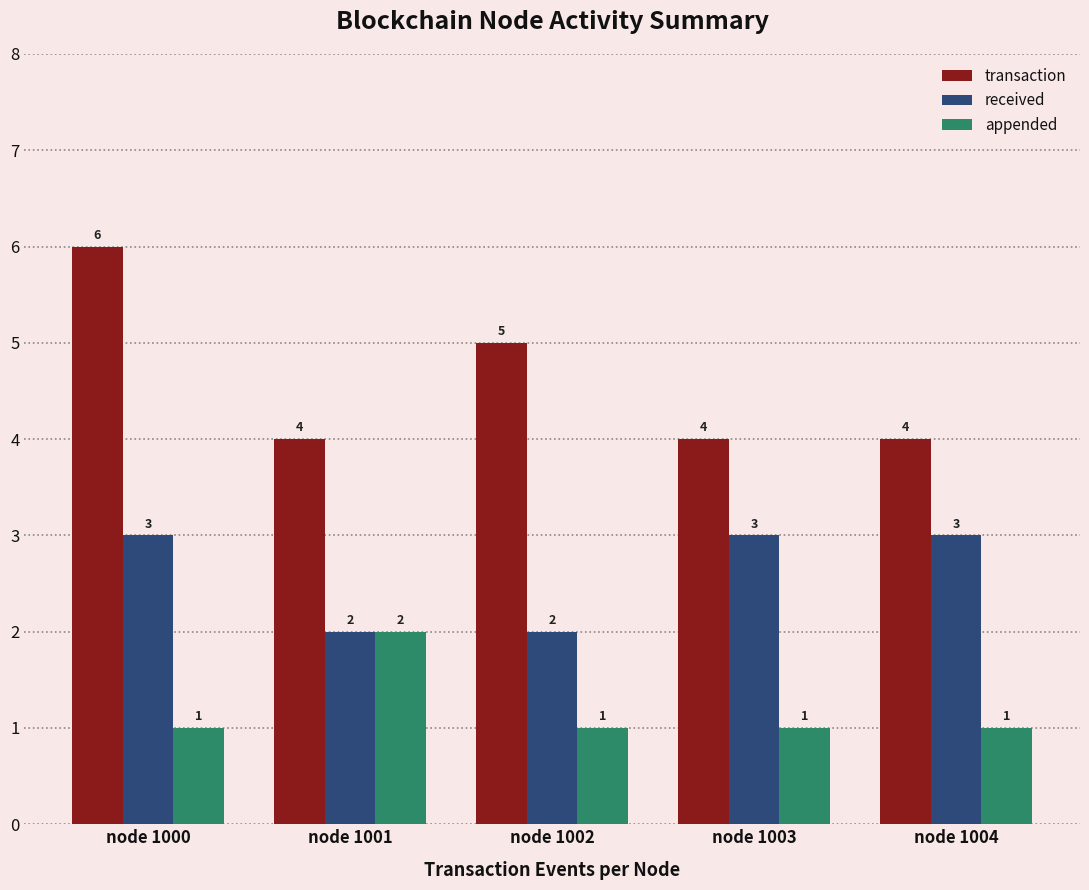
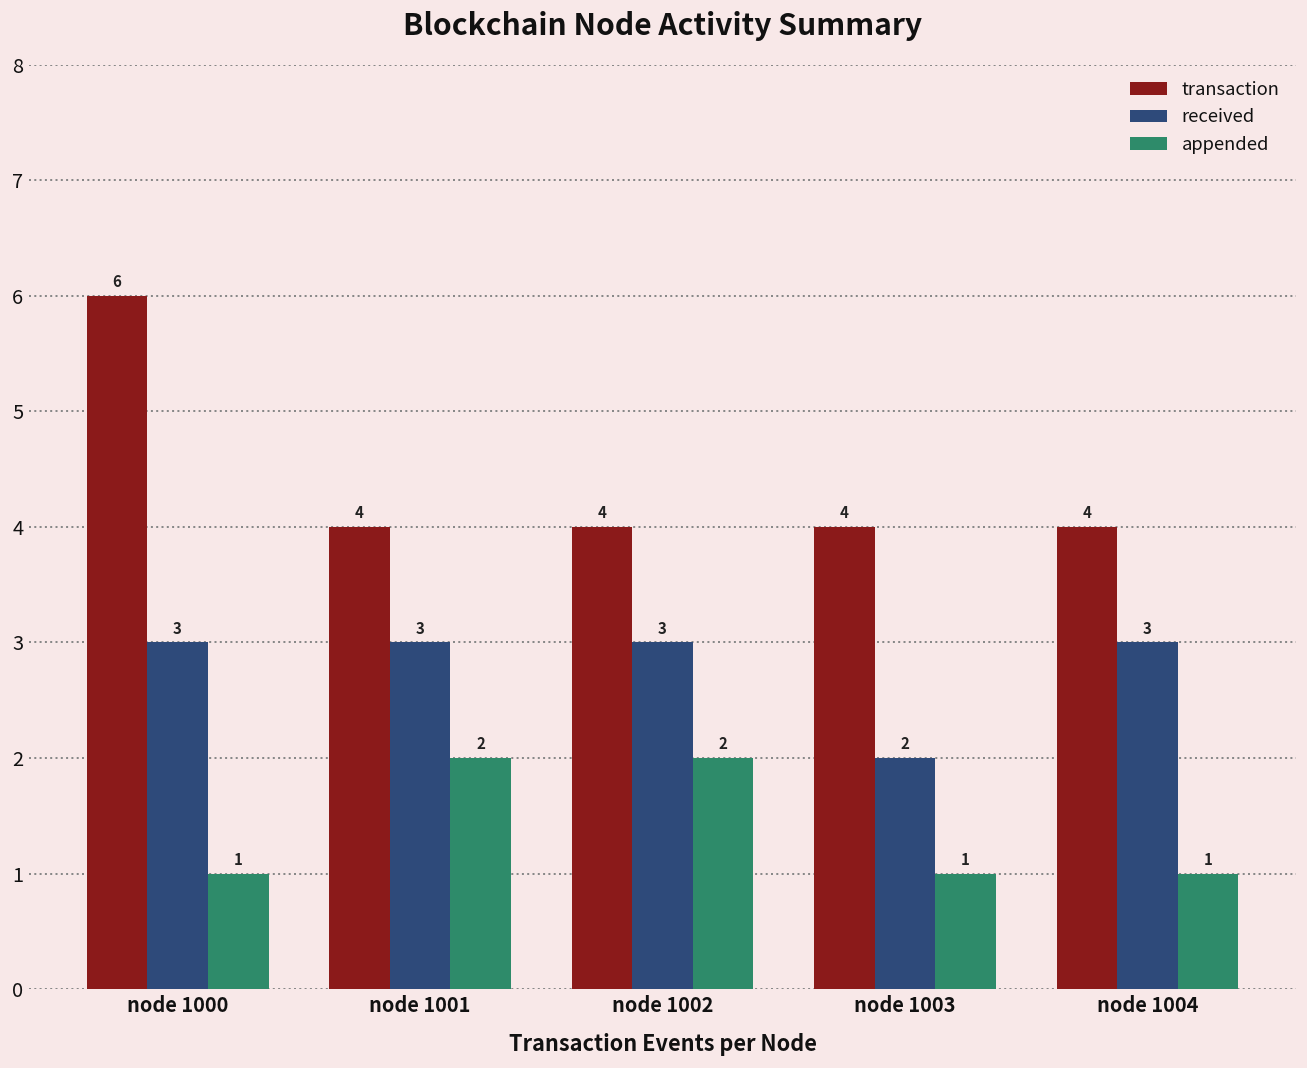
received, node 1001: 2 -> 3
transaction, node 1002: 5 -> 4
received, node 1002: 2 -> 3
appended, node 1002: 1 -> 2
received, node 1003: 3 -> 2
